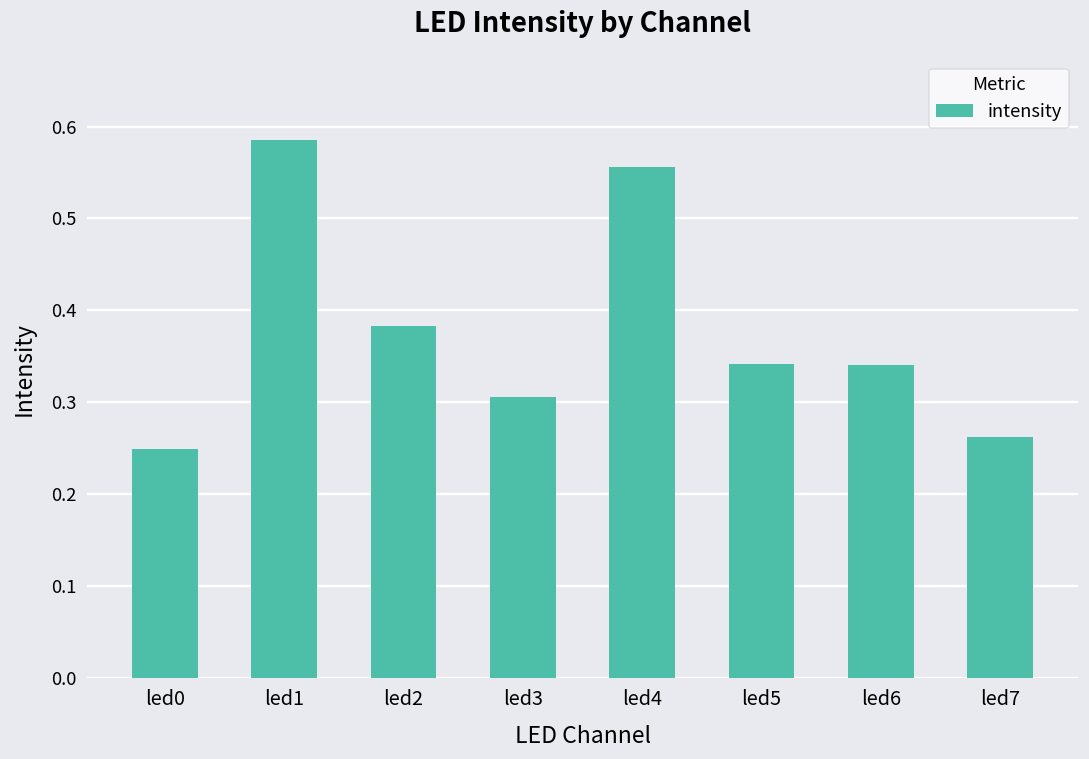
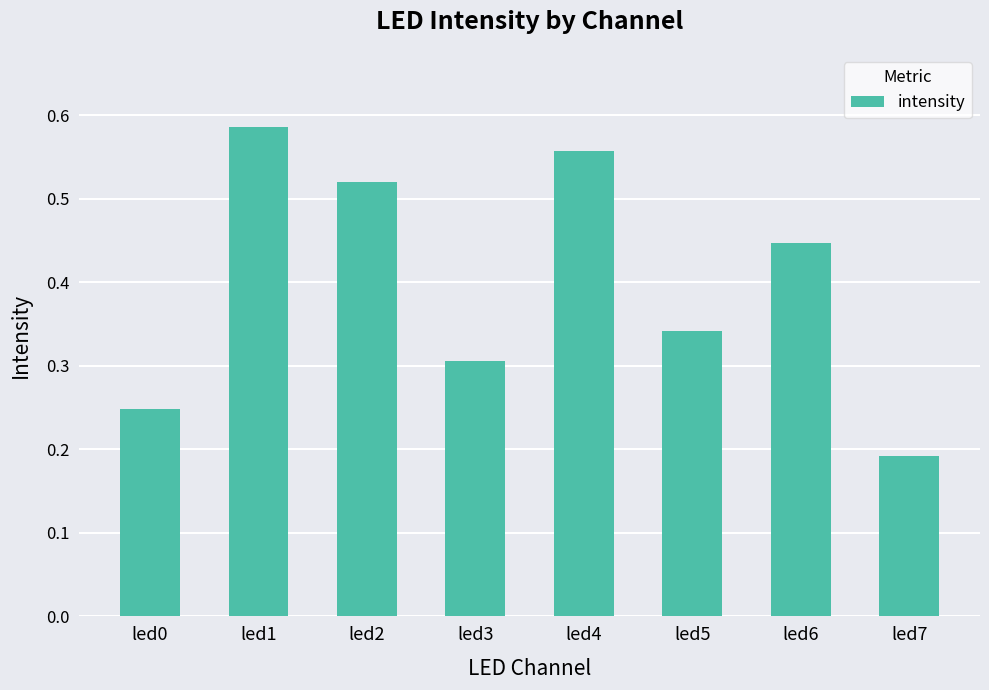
led2: 0.38 -> 0.52
led6: 0.34 -> 0.45
led7: 0.26 -> 0.19
